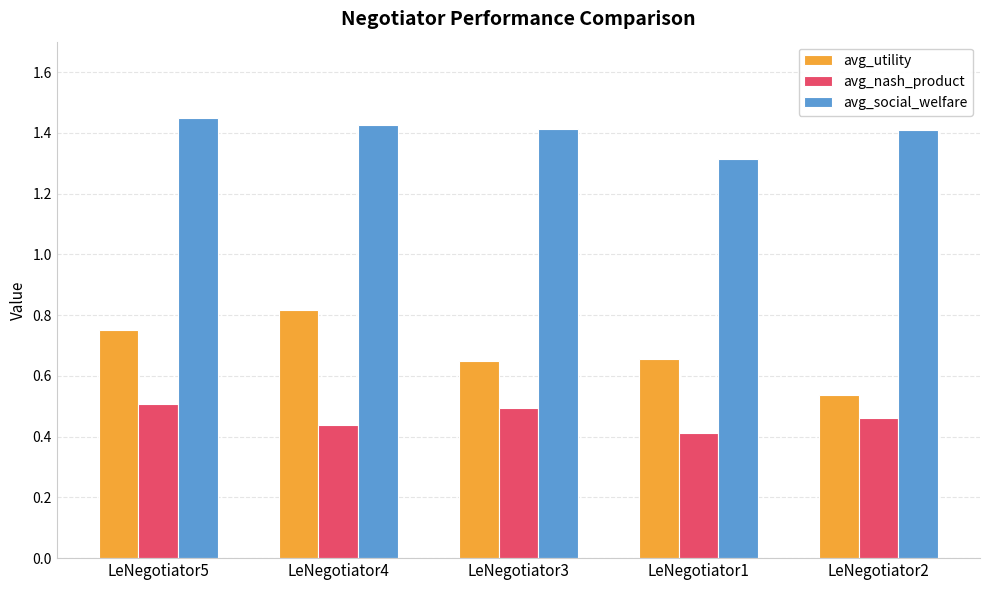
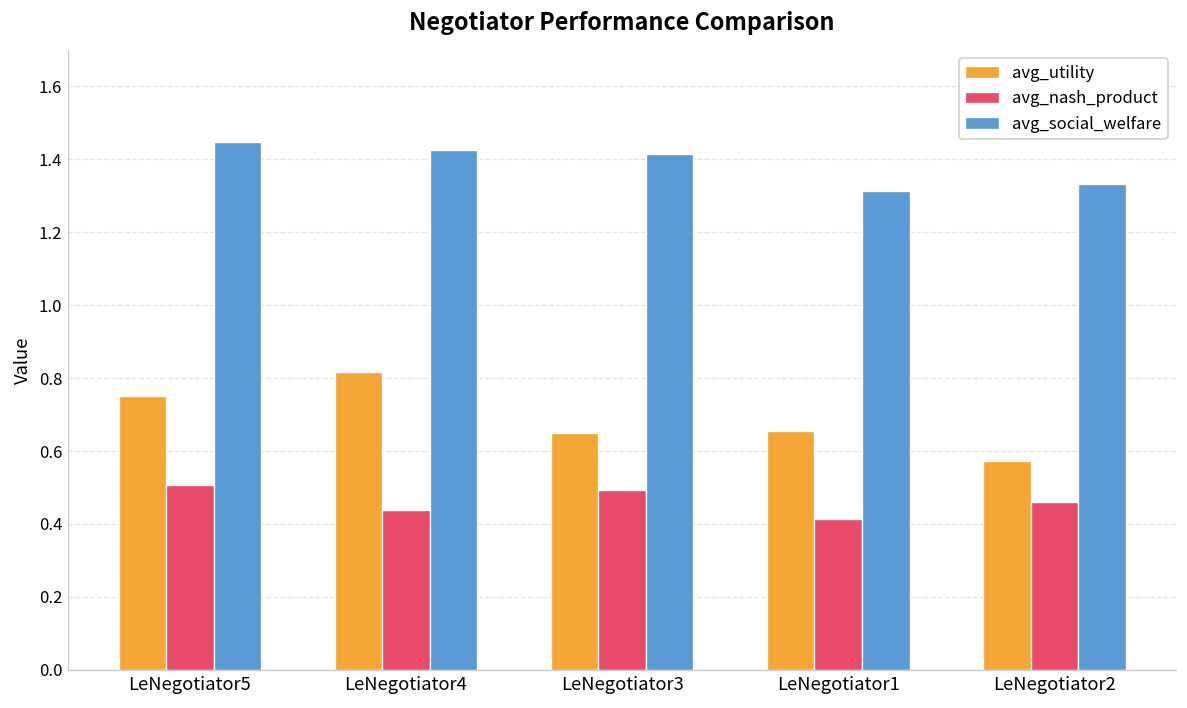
avg_utility, LeNegotiator2: 0.54 -> 0.57
avg_social_welfare, LeNegotiator2: 1.41 -> 1.33
